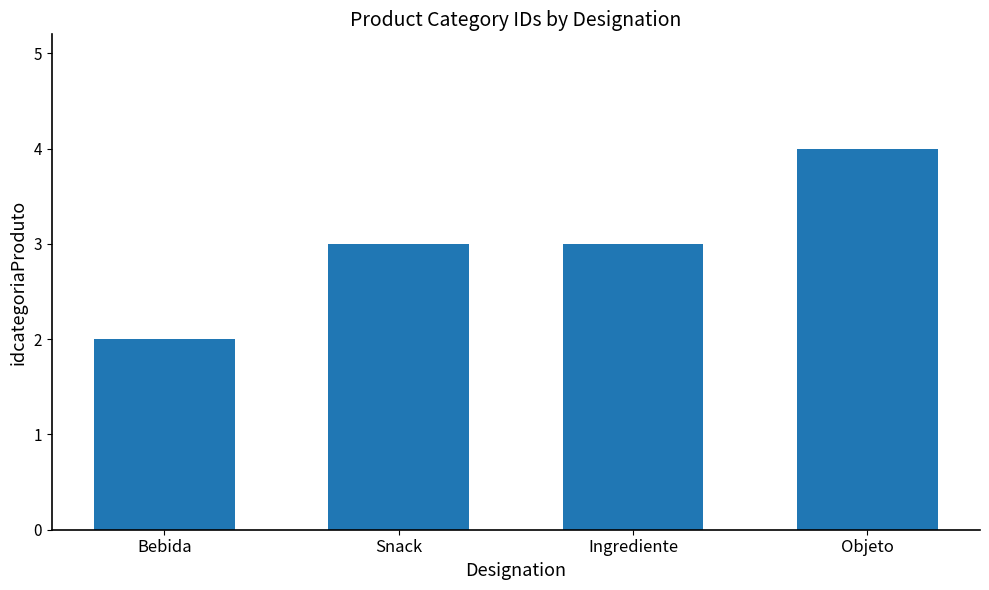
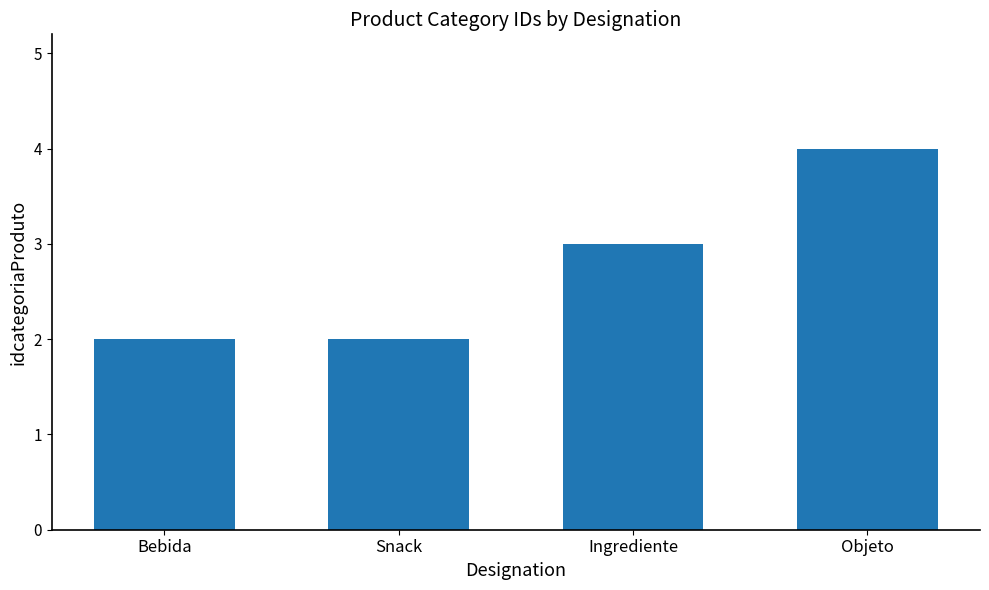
Snack: 3 -> 2
